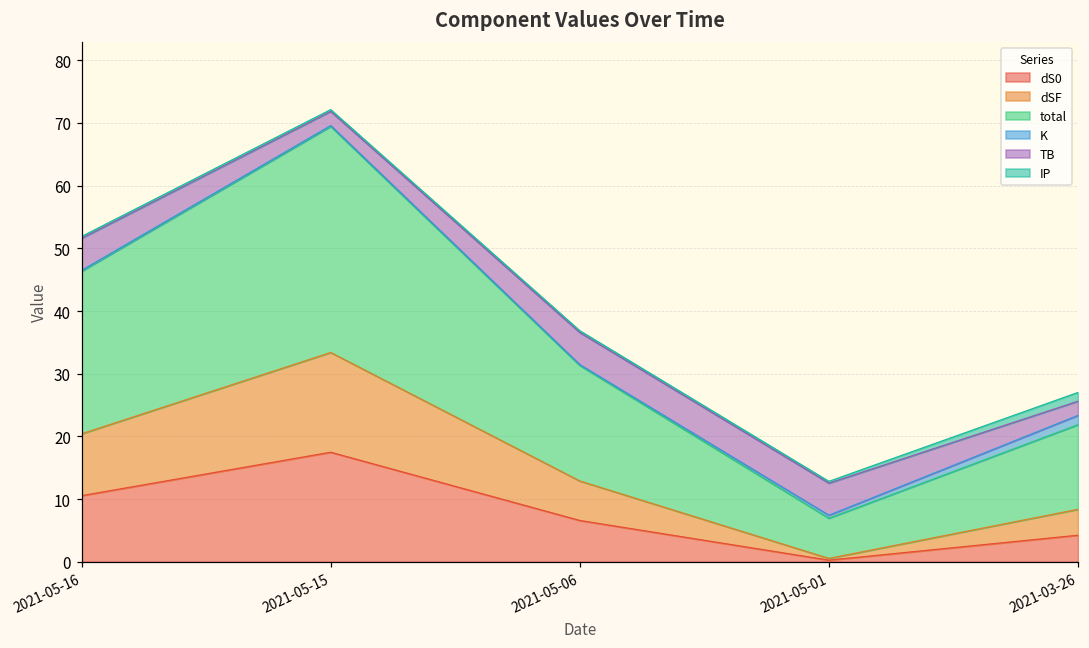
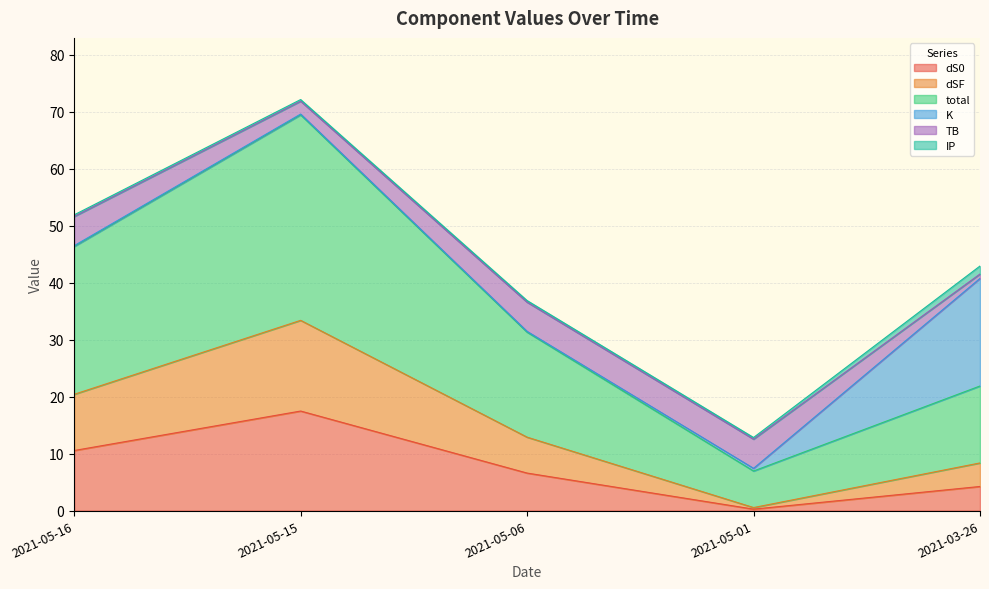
K, 2021-03-26: 1 -> 19
TB, 2021-03-26: 2 -> 1
